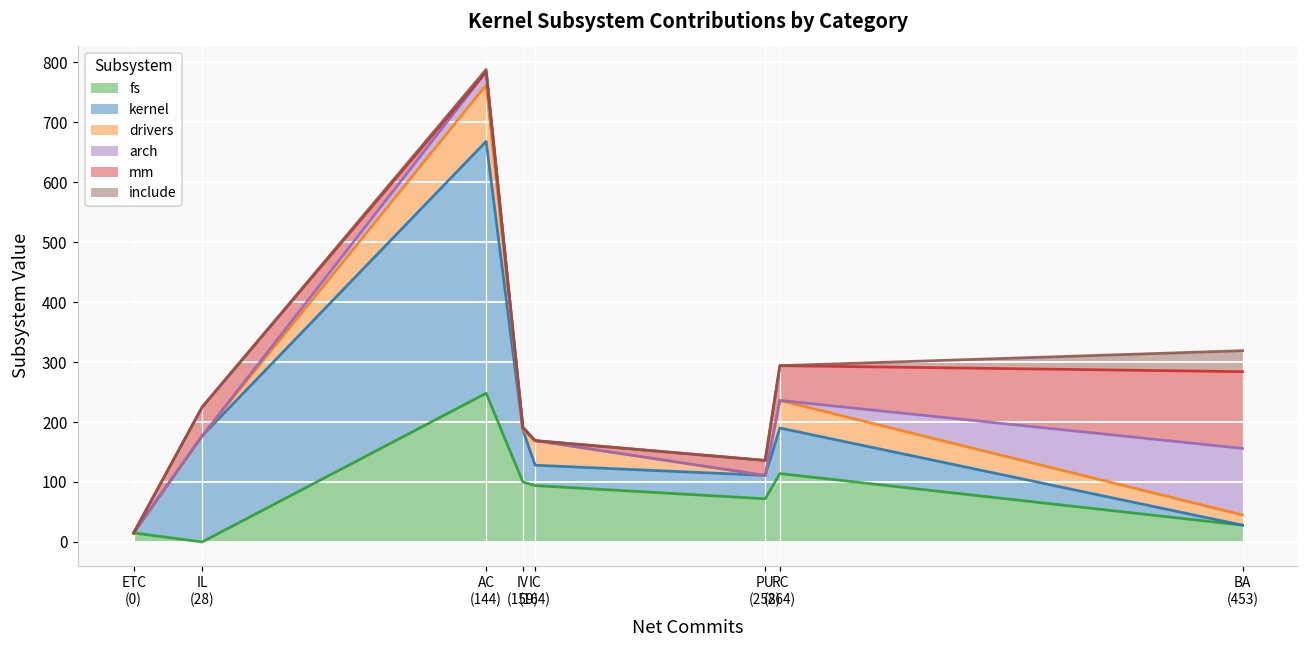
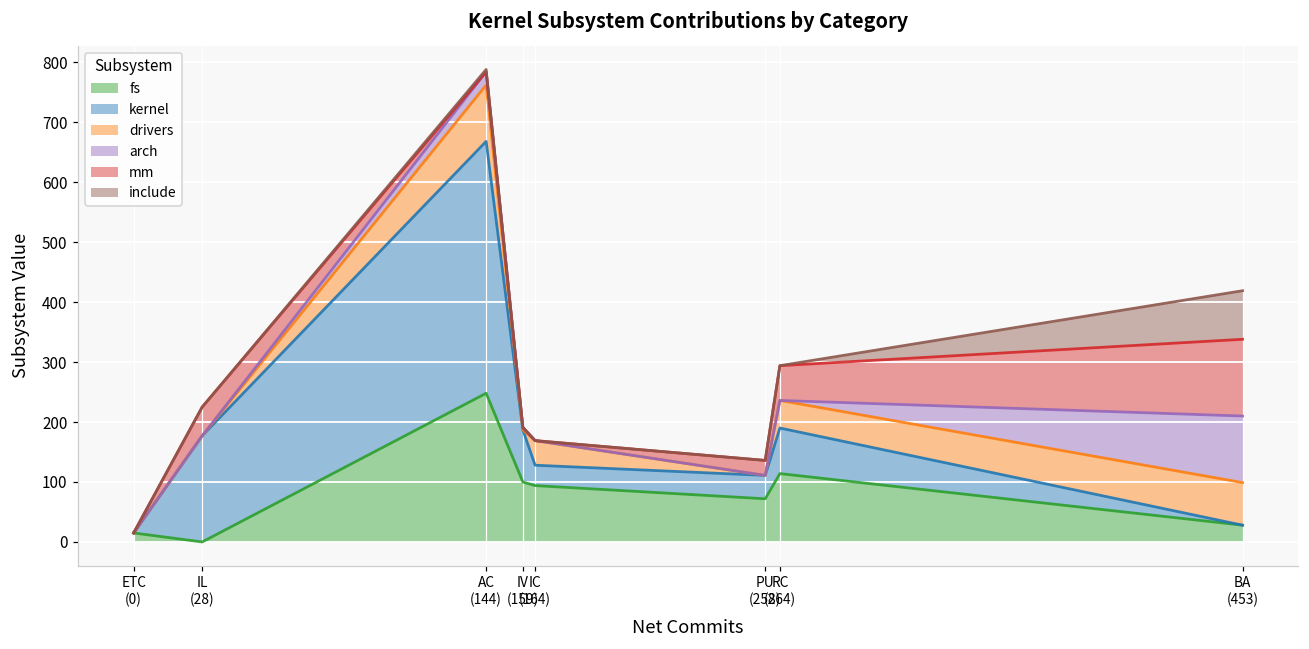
drivers, BA (453): 20 -> 70
include, BA (453): 40 -> 80
